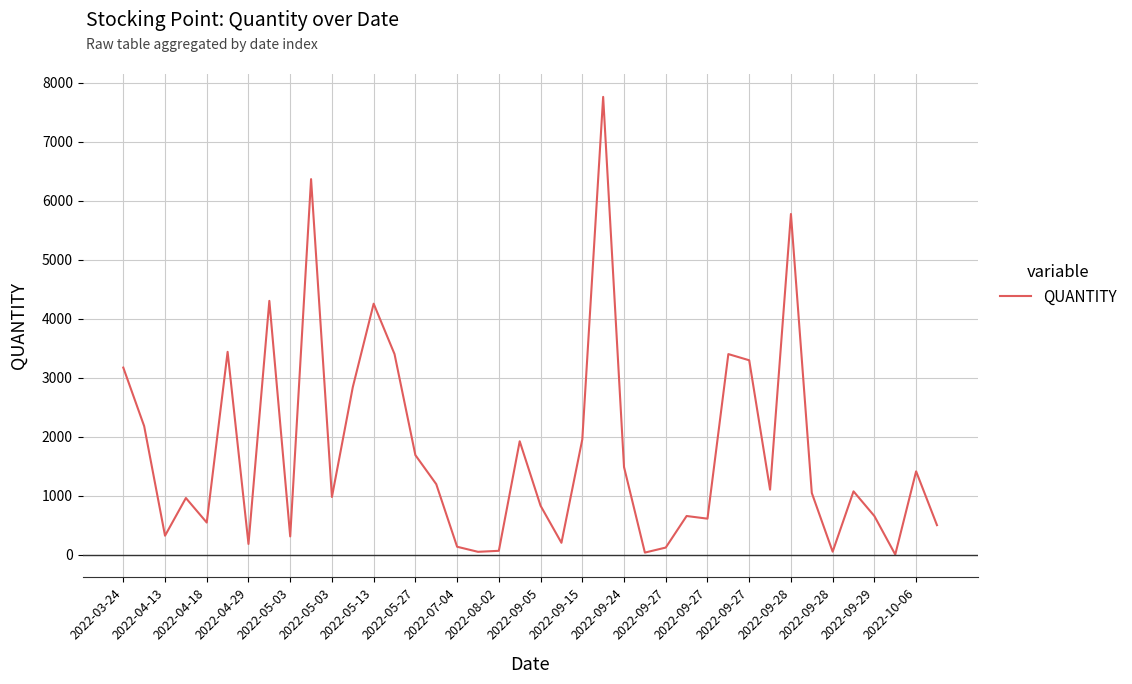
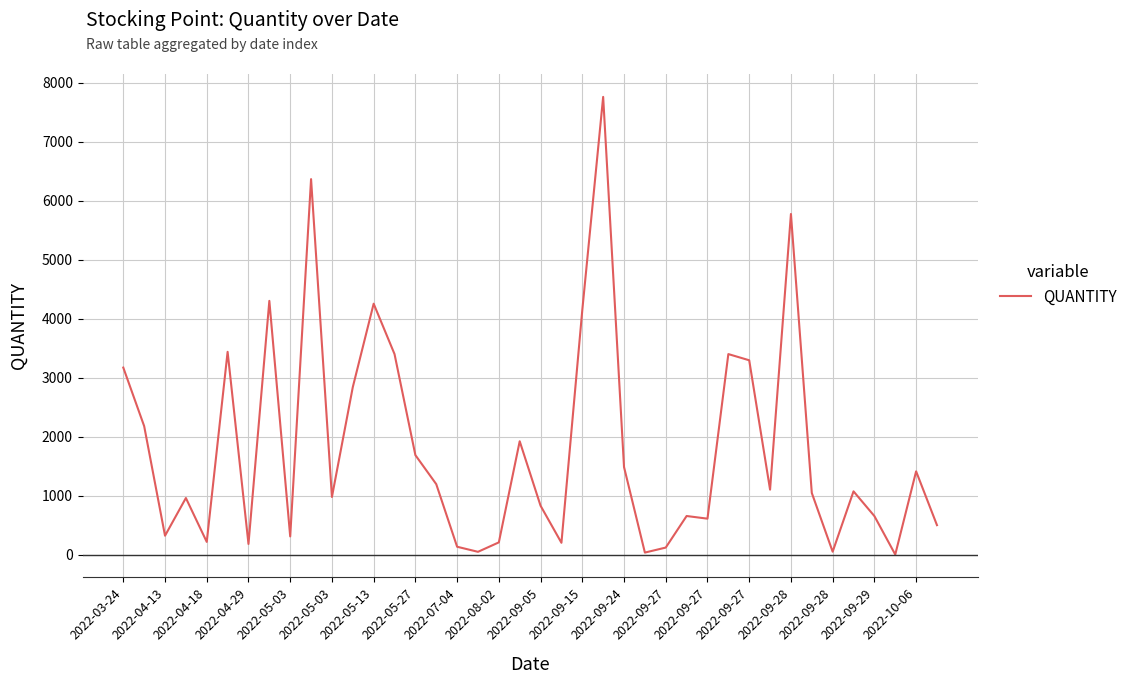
2022-04-18: 500 -> 200
2022-08-02: 100 -> 200
2022-09-15: 2000 -> 4100
